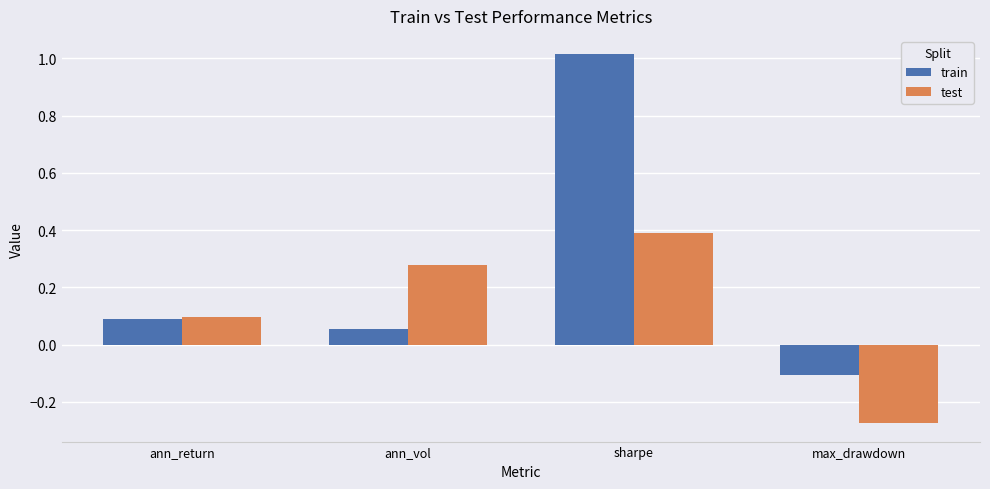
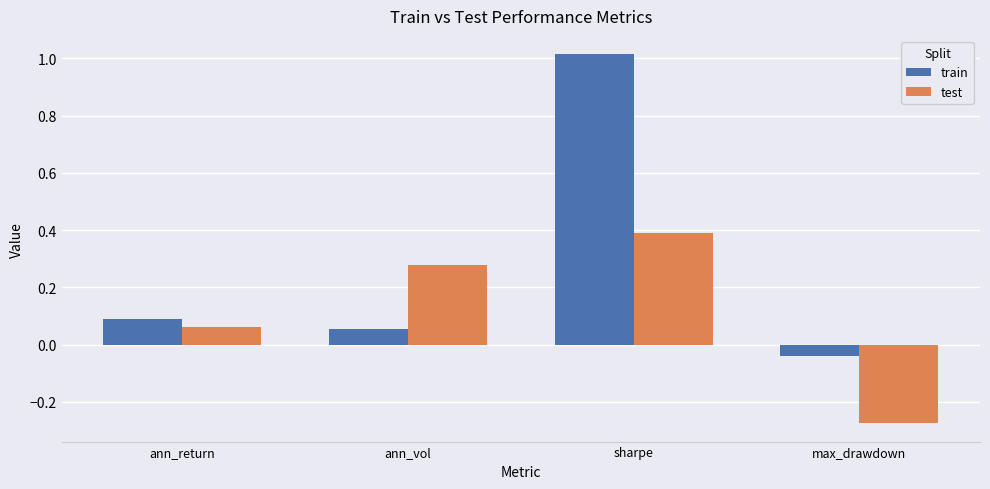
test, ann_return: 0.10 -> 0.06
train, max_drawdown: -0.11 -> -0.04
